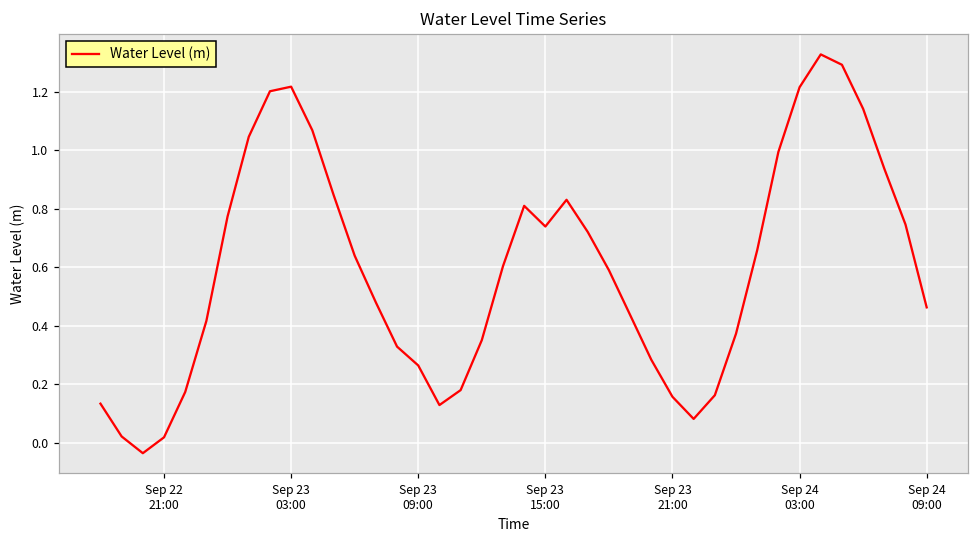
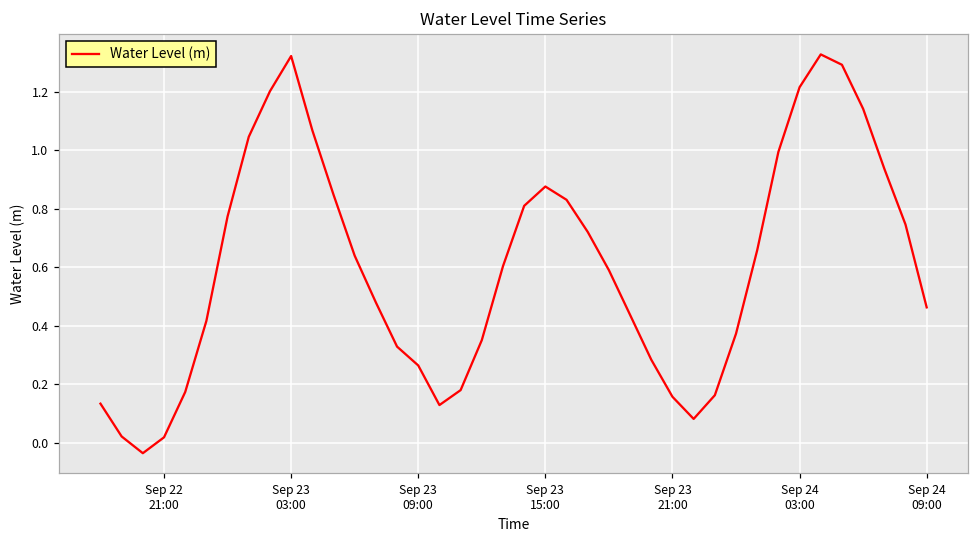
Sep 23 03:00: 1.22 -> 1.32
Sep 23 15:00: 0.74 -> 0.88
